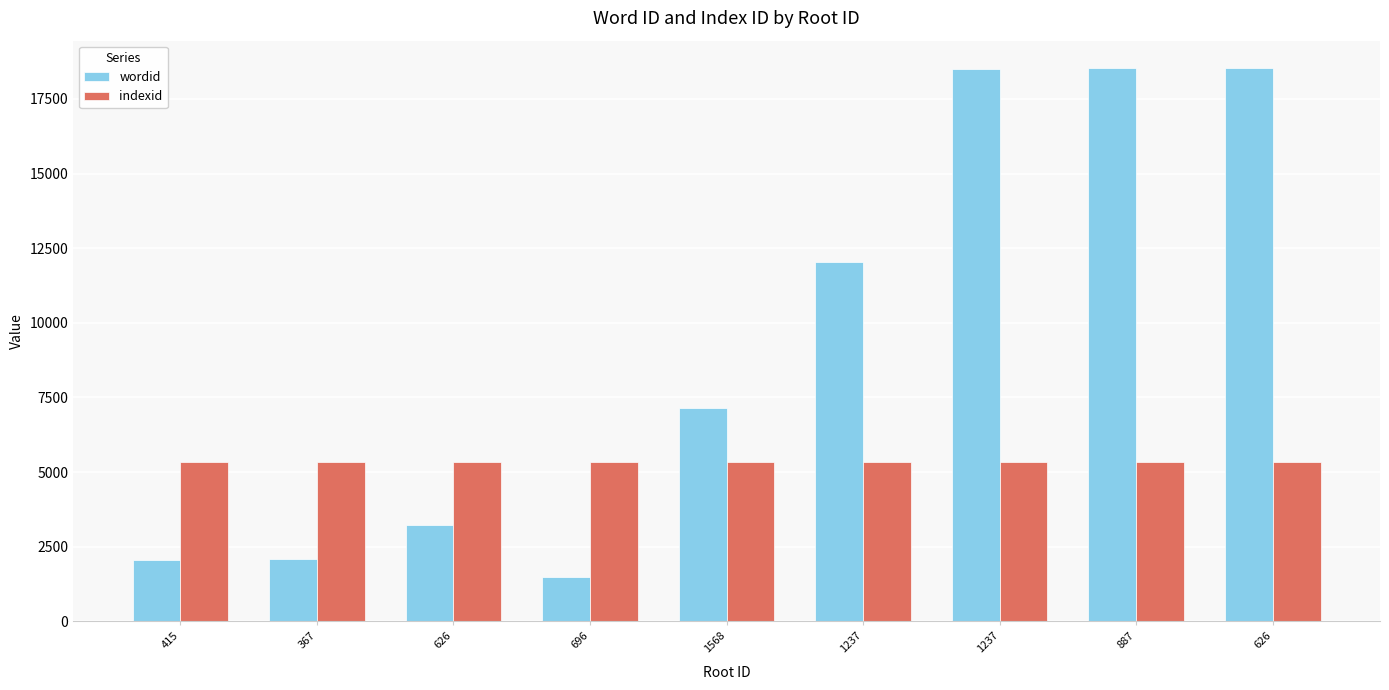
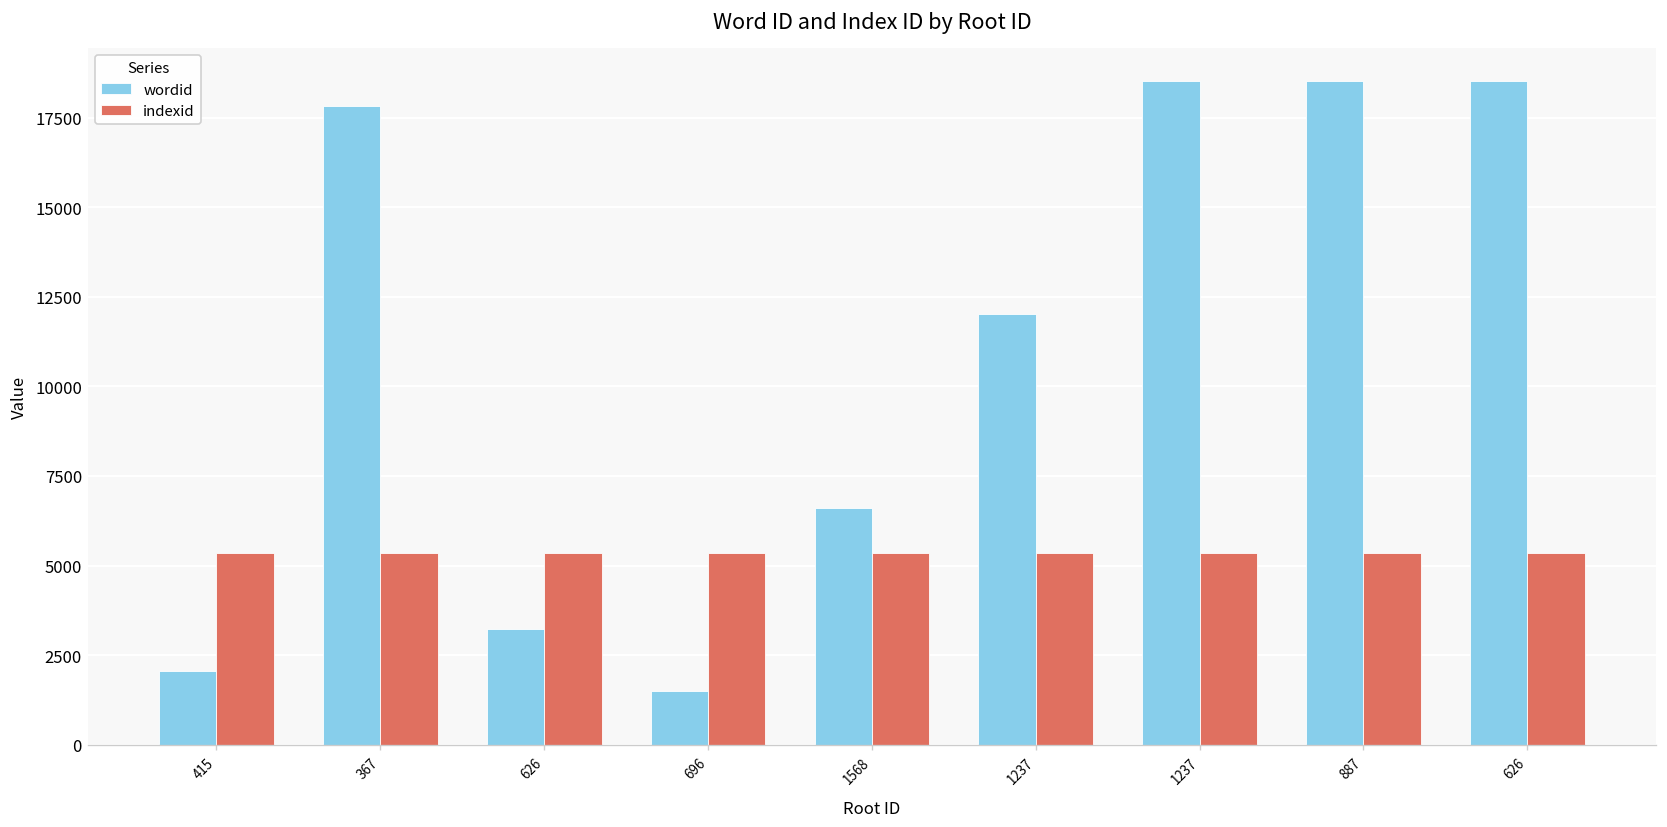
wordid, 367: 2100 -> 17800
wordid, 1568: 7100 -> 6600
